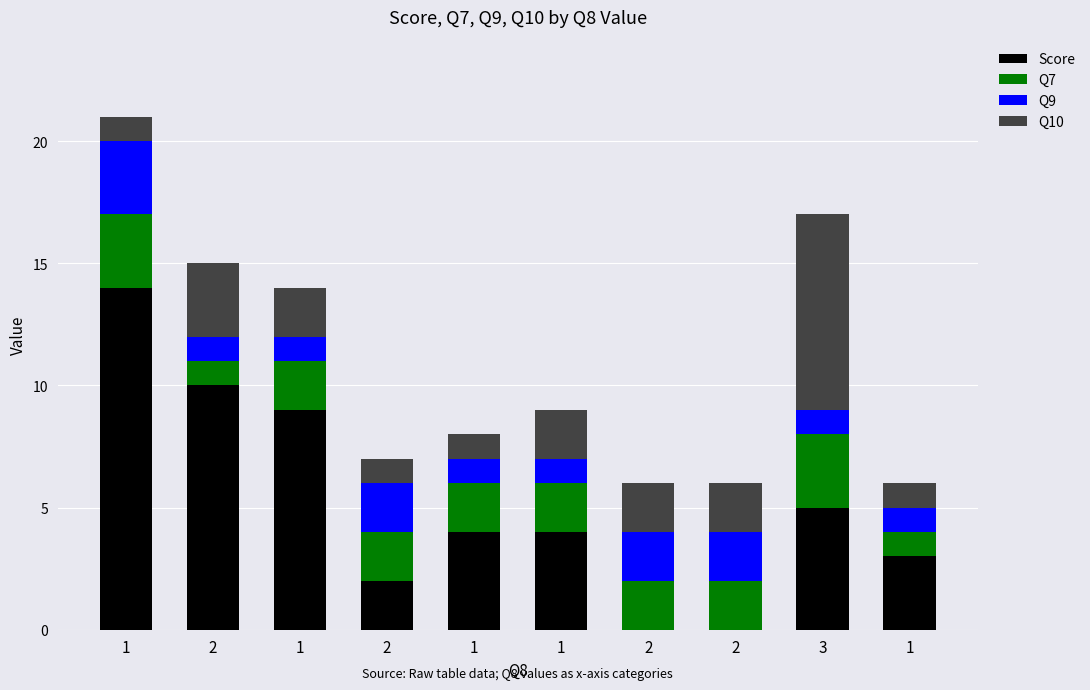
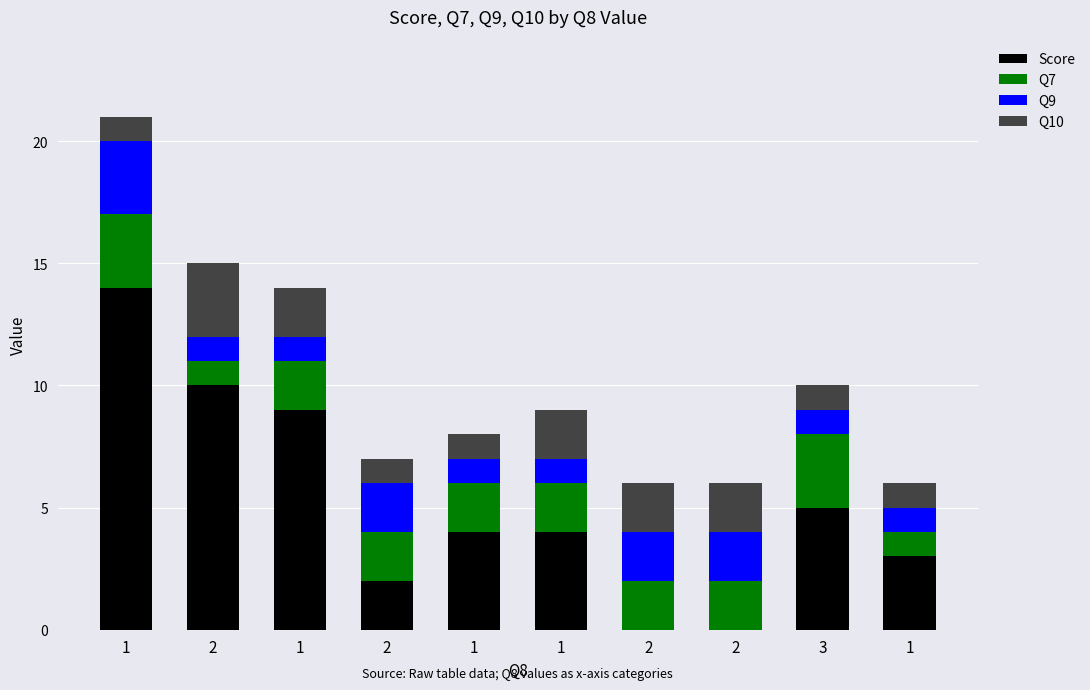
Q10, 3: 8 -> 1
